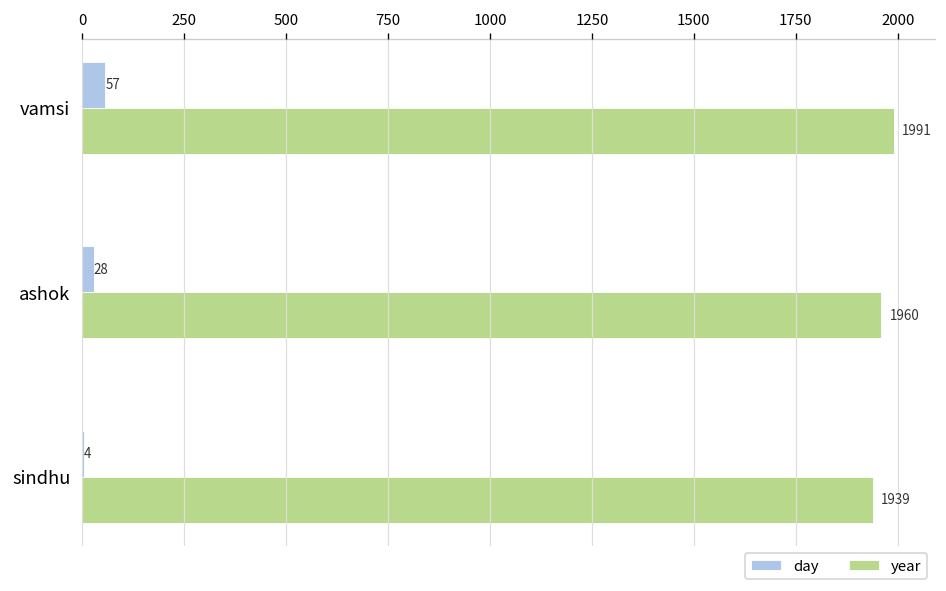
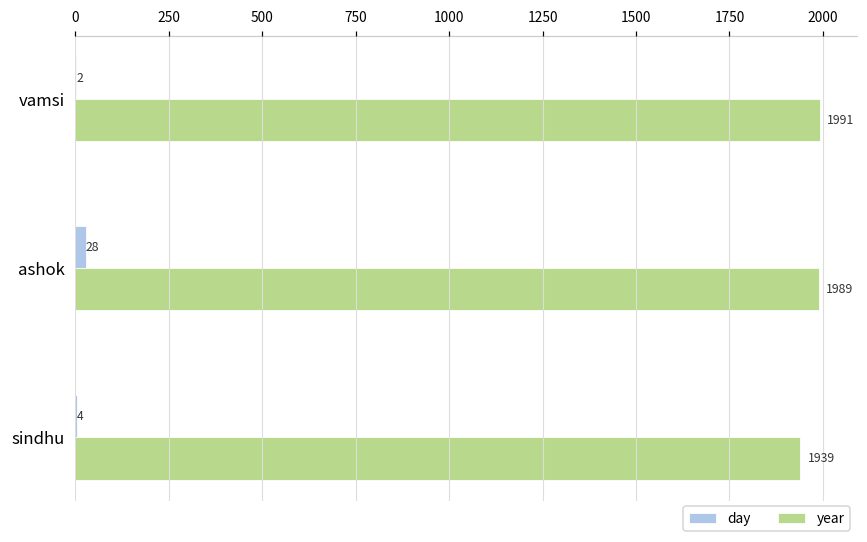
day, vamsi: 57 -> 2
year, ashok: 1960 -> 1989
